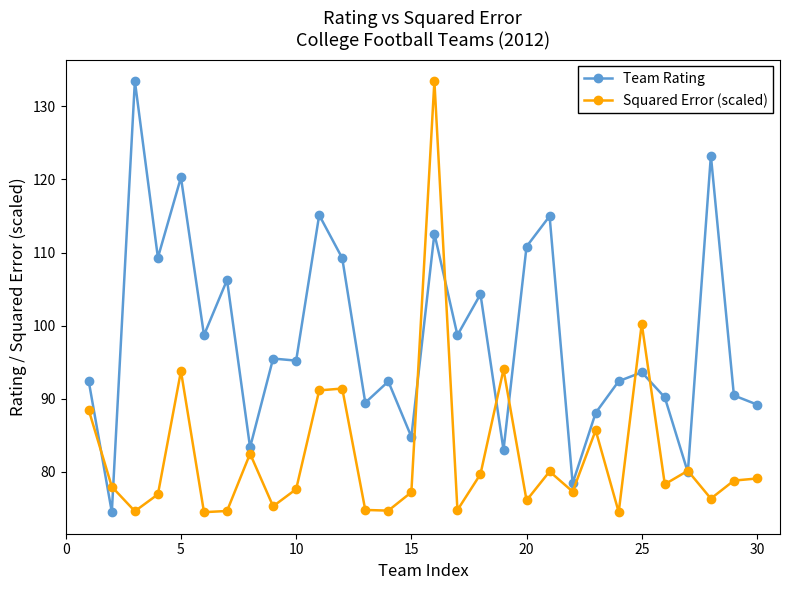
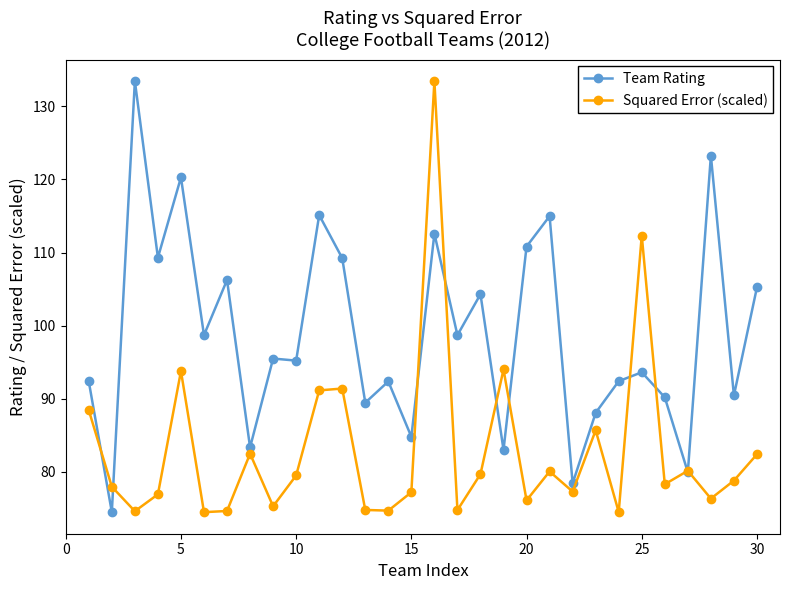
Squared Error (scaled), 10: 78 -> 80
Squared Error (scaled), 25: 100 -> 112
Team Rating, 30: 89 -> 105
Squared Error (scaled), 30: 79 -> 82
